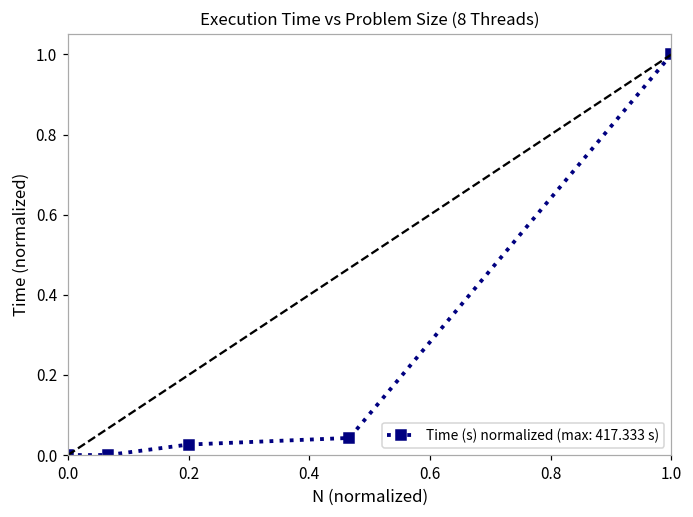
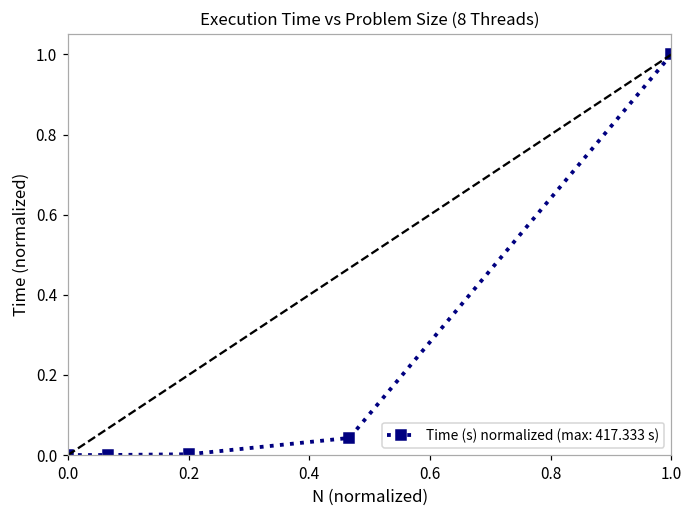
Time (s) normalized (max: 417.333 s), 0.2: 0.03 -> 0.00
